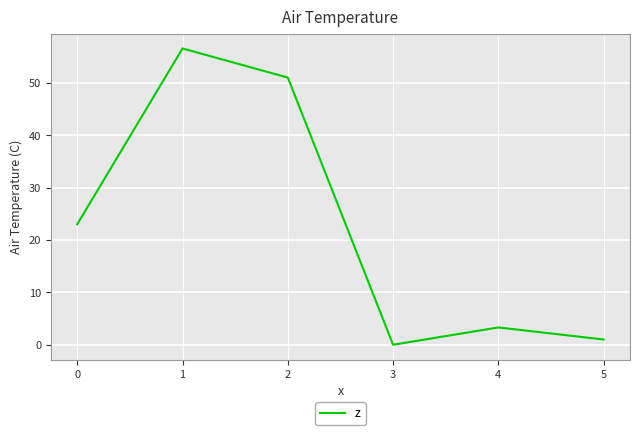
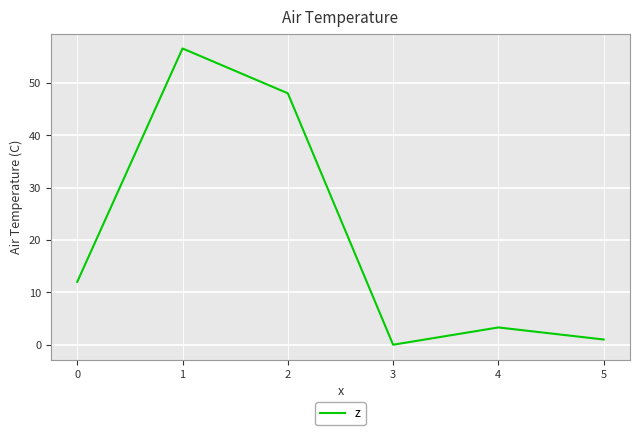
0: 23 -> 12
2: 51 -> 48
